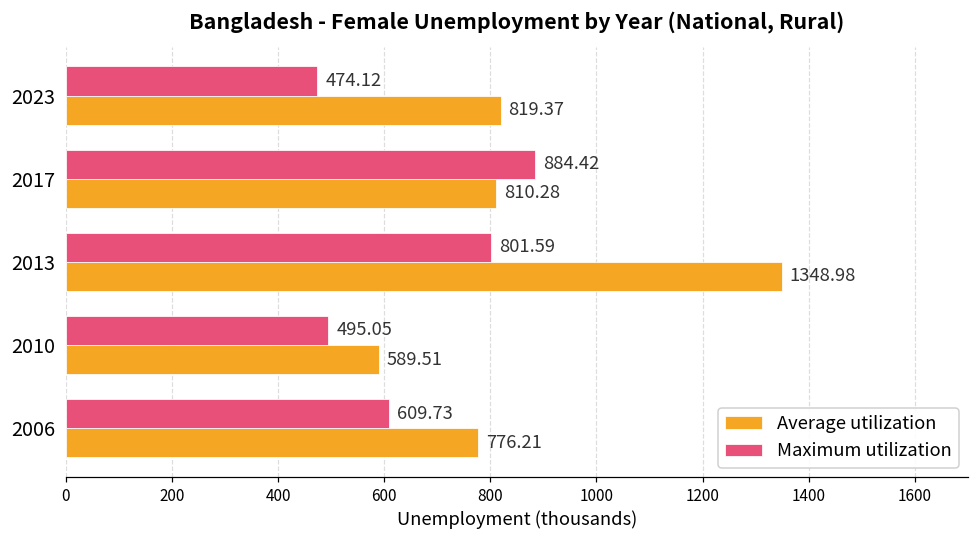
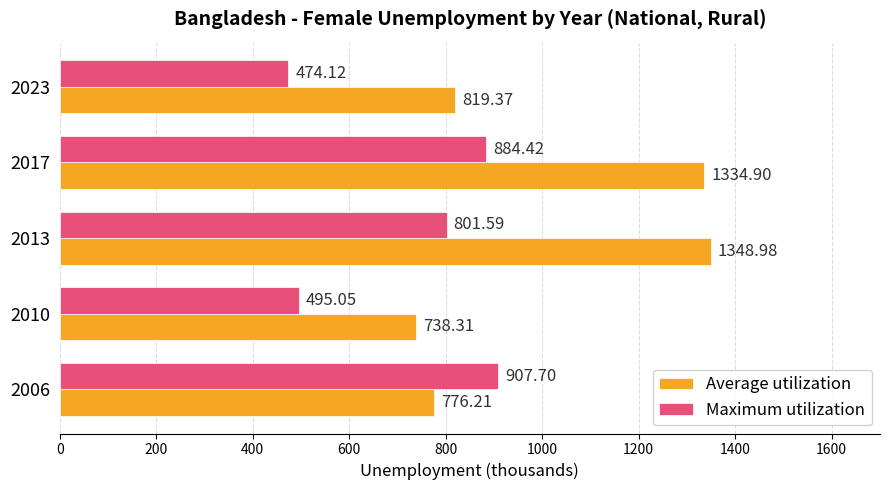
Average utilization, 2017: 810.28 -> 1334.90
Average utilization, 2010: 589.51 -> 738.31
Maximum utilization, 2006: 609.73 -> 907.70
